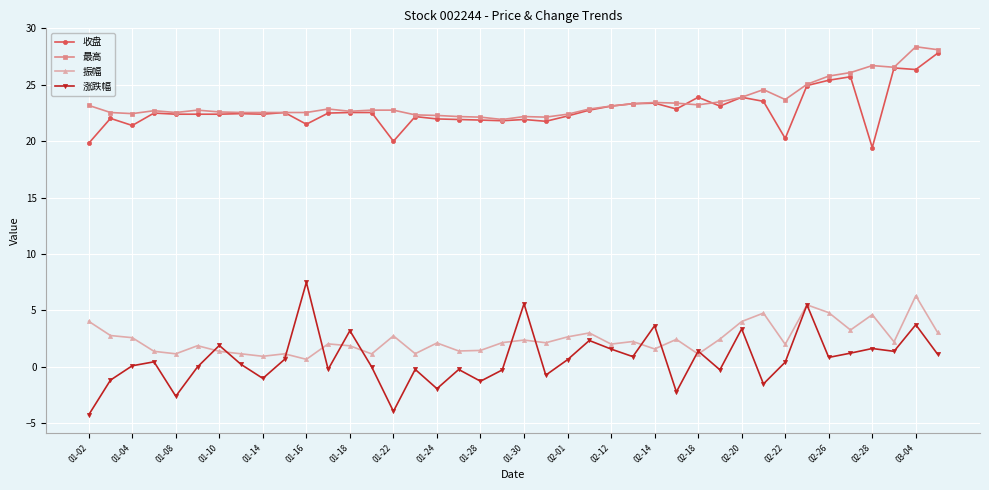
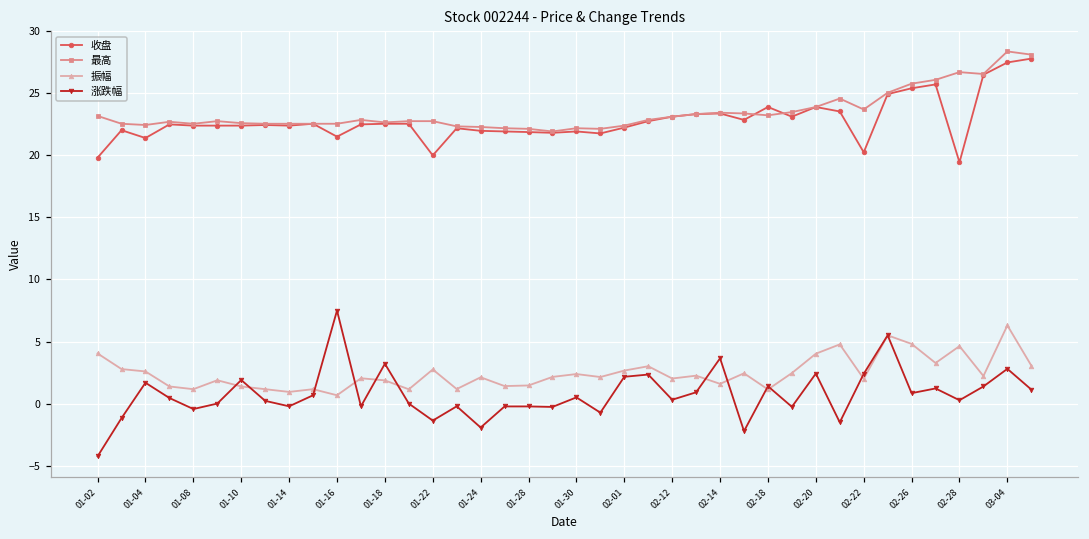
涨跌幅, 01-04: 0.1 -> 1.7
涨跌幅, 01-08: -2.6 -> -0.4
涨跌幅, 01-14: -1.0 -> -0.2
涨跌幅, 01-22: -3.9 -> -1.4
涨跌幅, 01-28: -1.3 -> -0.2
涨跌幅, 01-30: 5.6 -> 0.5
涨跌幅, 02-01: 0.6 -> 2.2
涨跌幅, 02-12: 1.6 -> 0.3
涨跌幅, 02-20: 3.4 -> 2.4
涨跌幅, 02-22: 0.4 -> 2.4
涨跌幅, 02-28: 1.6 -> 0.3
收盘, 03-04: 26.4 -> 27.5
涨跌幅, 03-04: 3.7 -> 2.8
